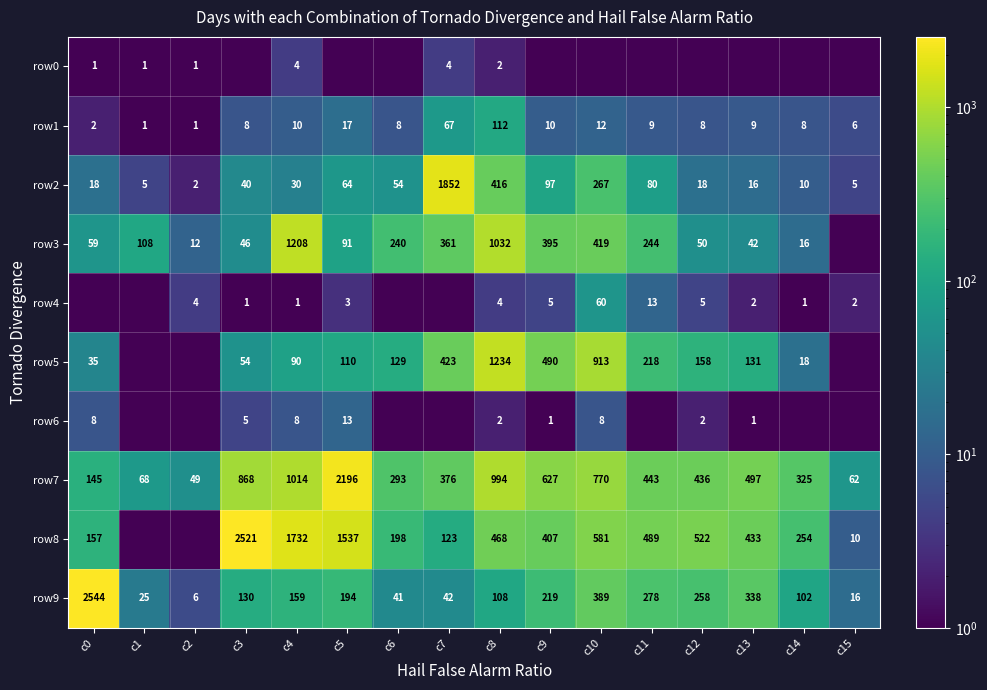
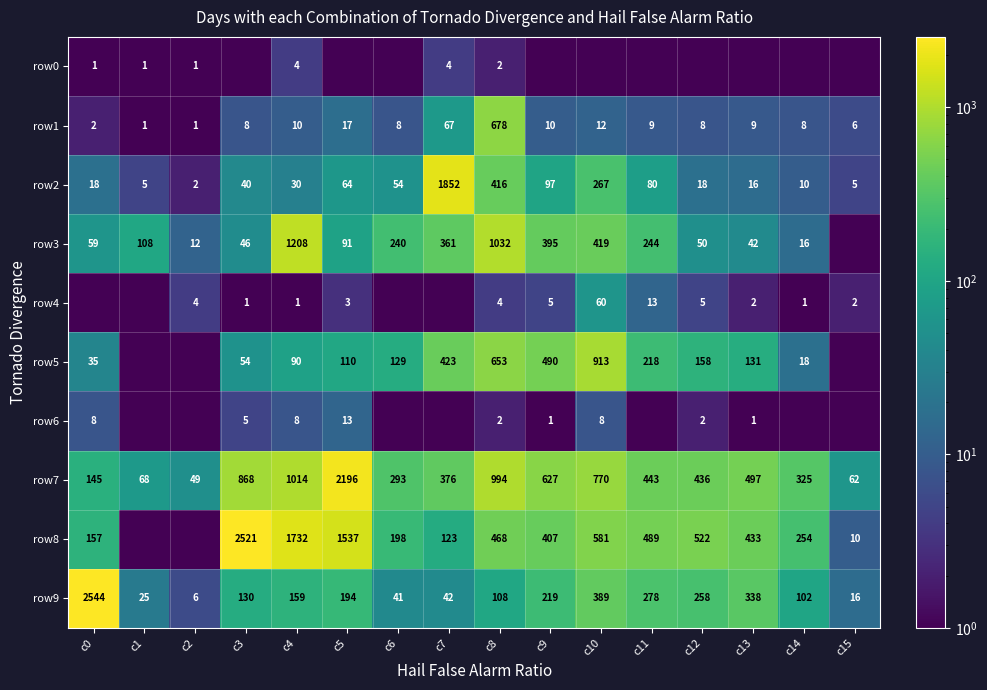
row1, c8: 112 -> 678
row5, c8: 1234 -> 653
